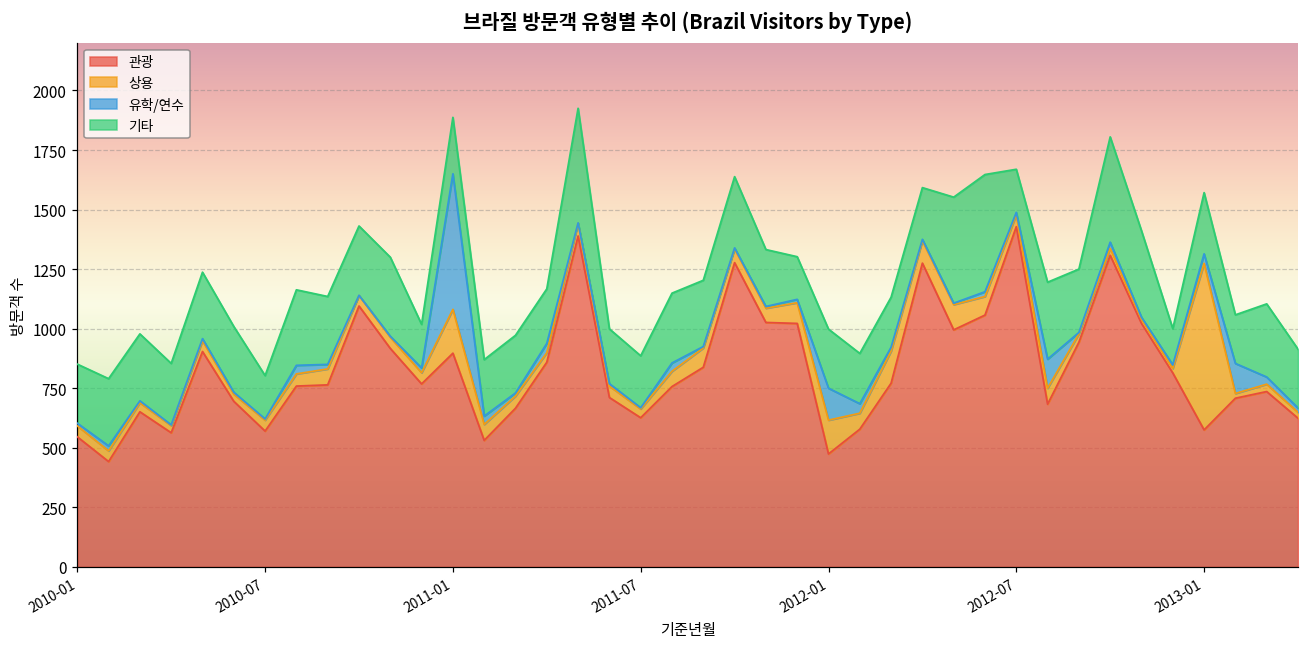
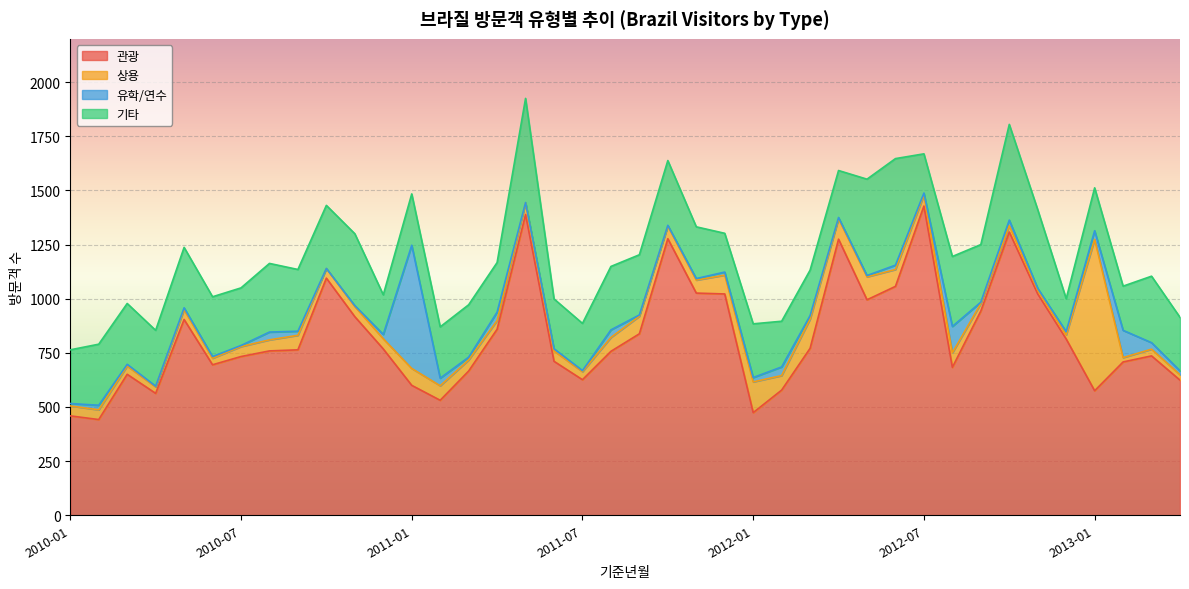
관광, 2010-01: 550 -> 460
관광, 2010-07: 570 -> 730
기타, 2010-07: 180 -> 270
관광, 2011-01: 900 -> 600
상용, 2011-01: 180 -> 80
유학/연수, 2012-01: 130 -> 20
기타, 2013-01: 260 -> 200
